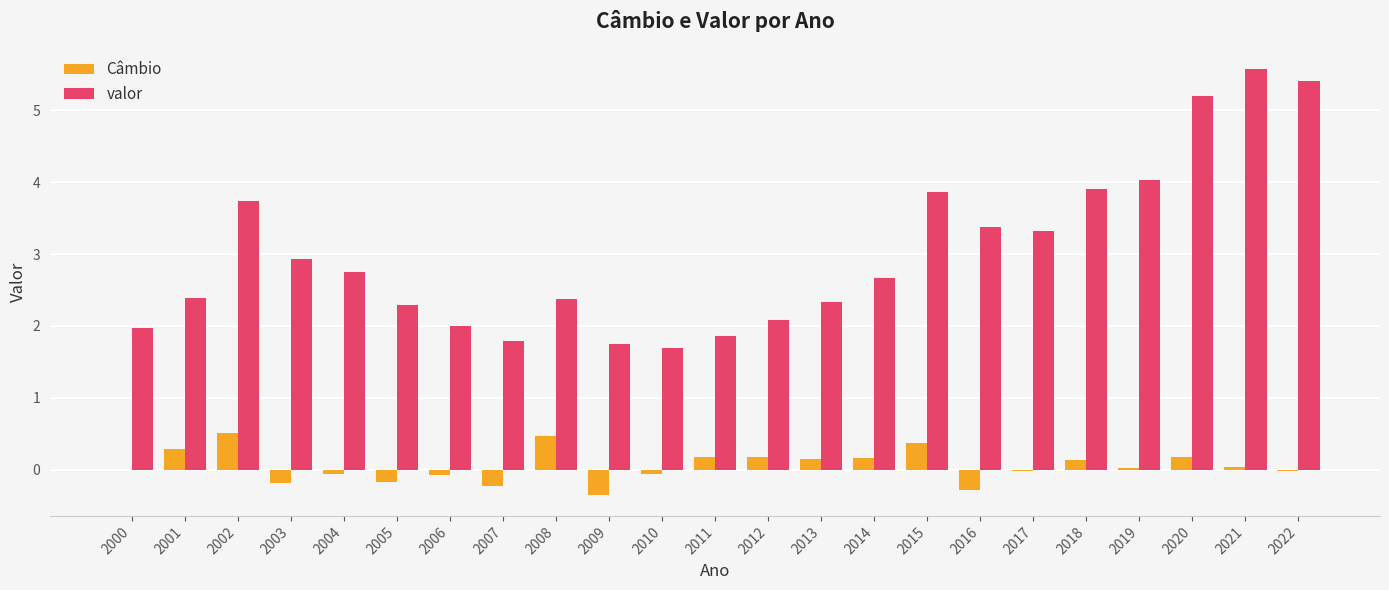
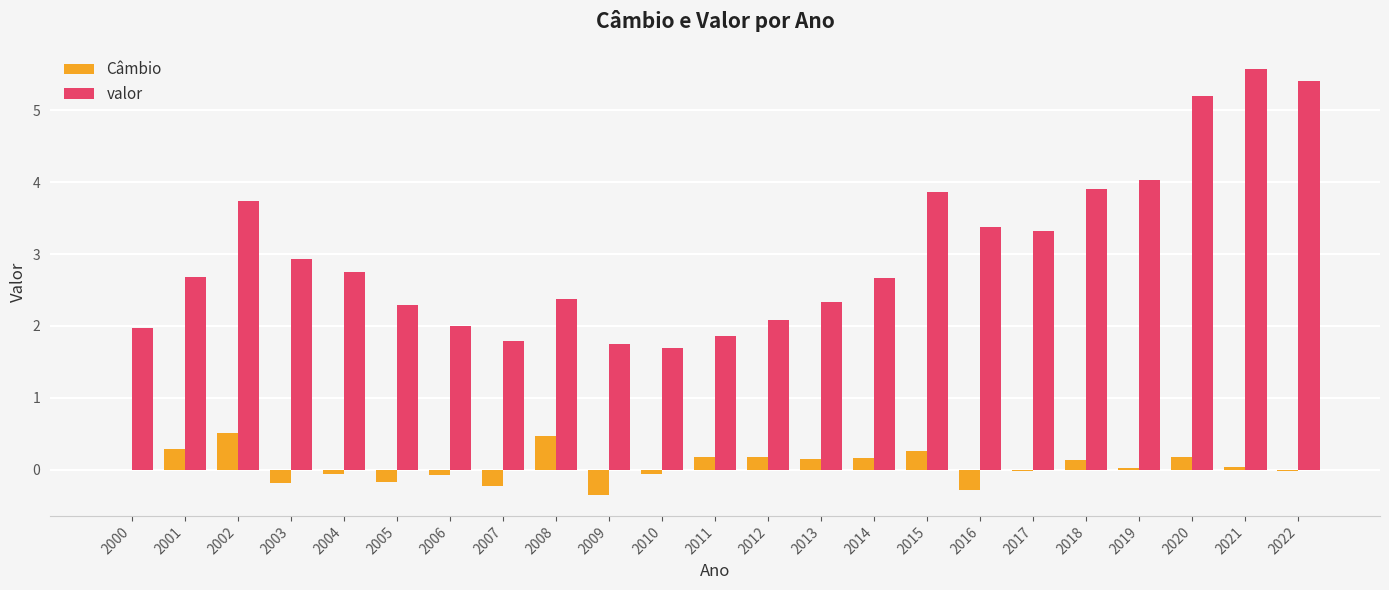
valor, 2001: 2.4 -> 2.7
Câmbio, 2015: 0.4 -> 0.3
